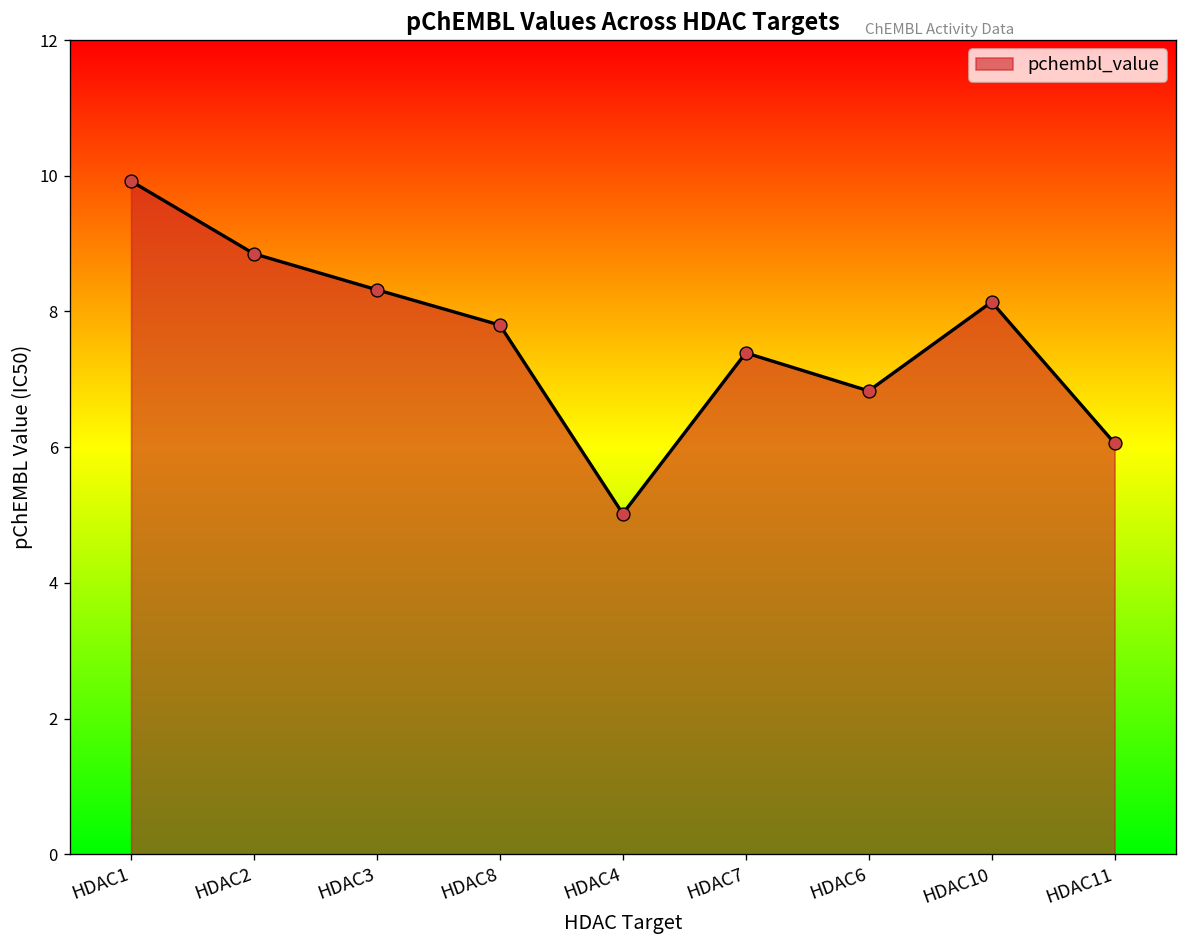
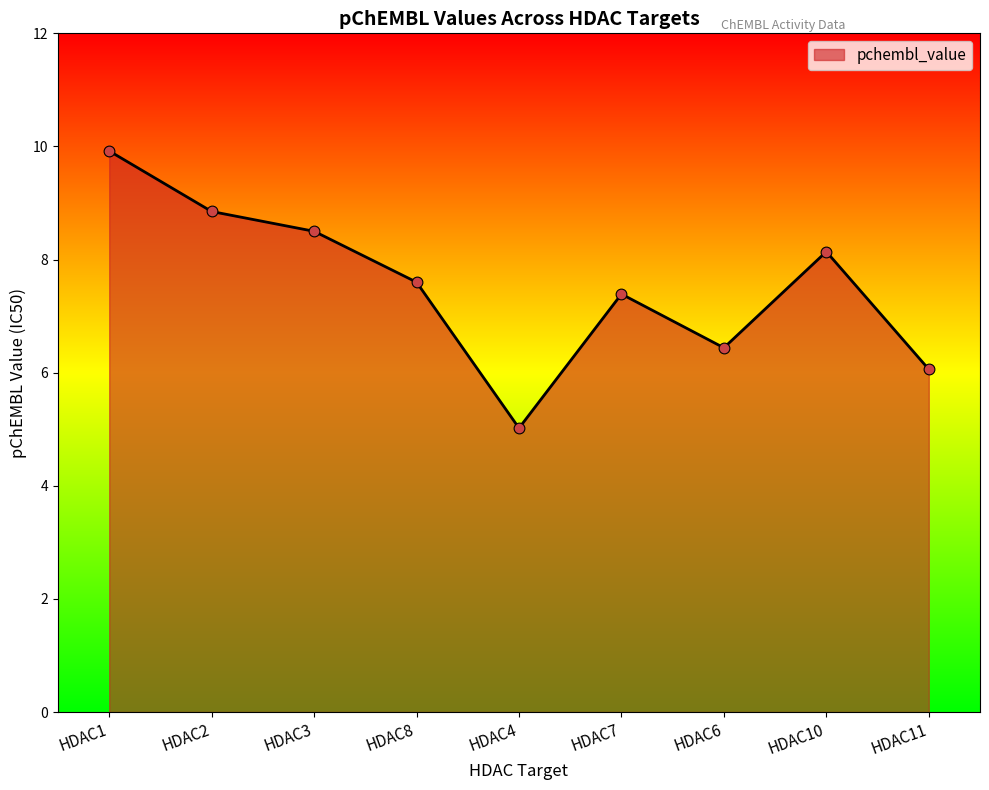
HDAC3: 8.3 -> 8.5
HDAC8: 7.8 -> 7.6
HDAC6: 6.8 -> 6.4
